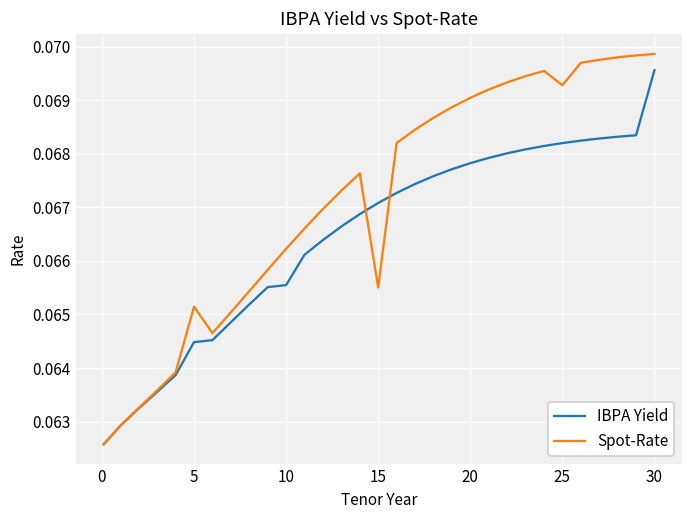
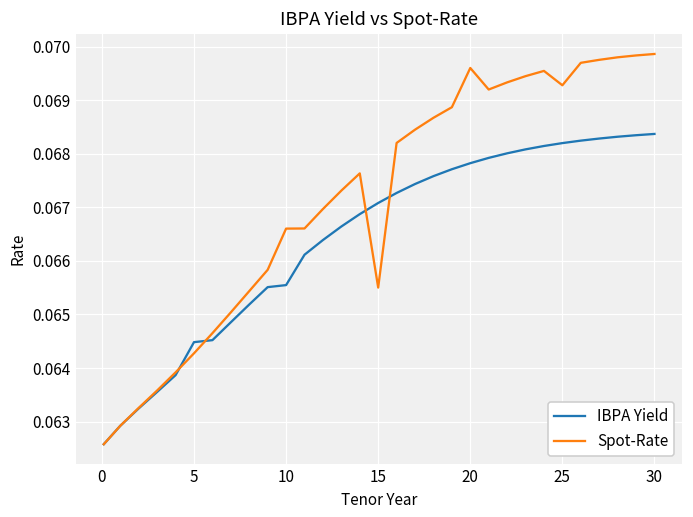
Spot-Rate, 5: 0.0651 -> 0.0643
Spot-Rate, 10: 0.0662 -> 0.0666
Spot-Rate, 20: 0.0690 -> 0.0696
IBPA Yield, 30: 0.0696 -> 0.0684
